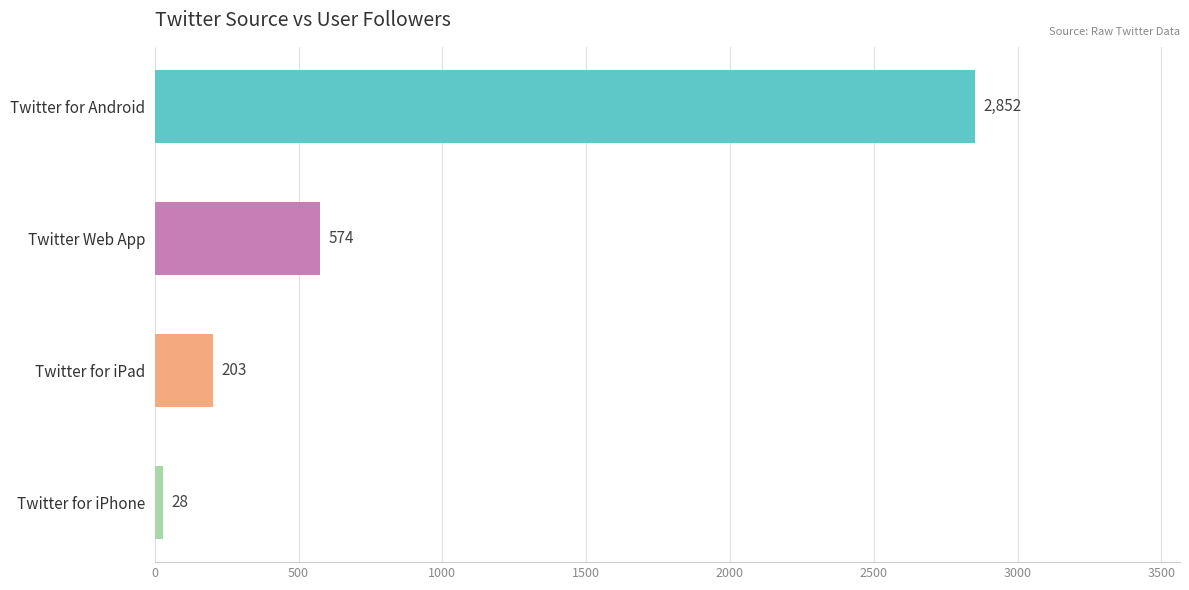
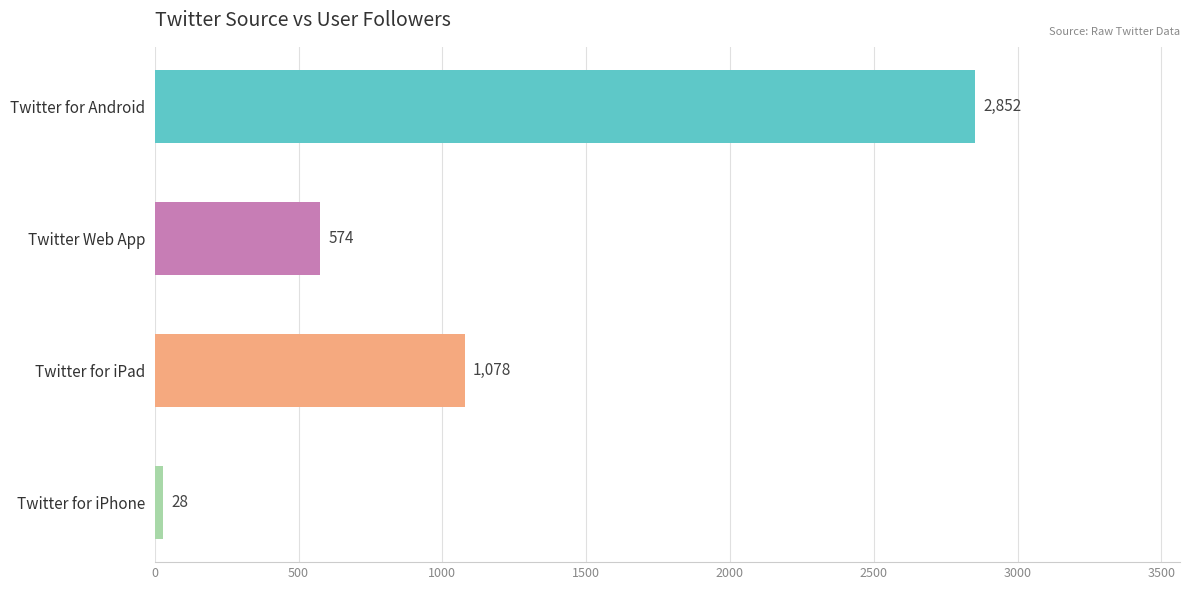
Twitter for iPad: 203 -> 1,078
